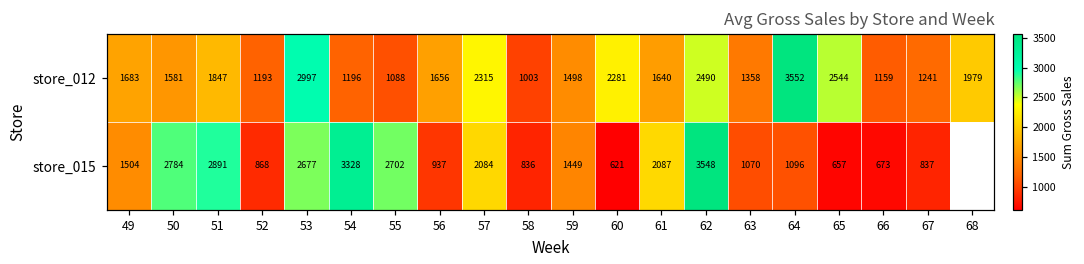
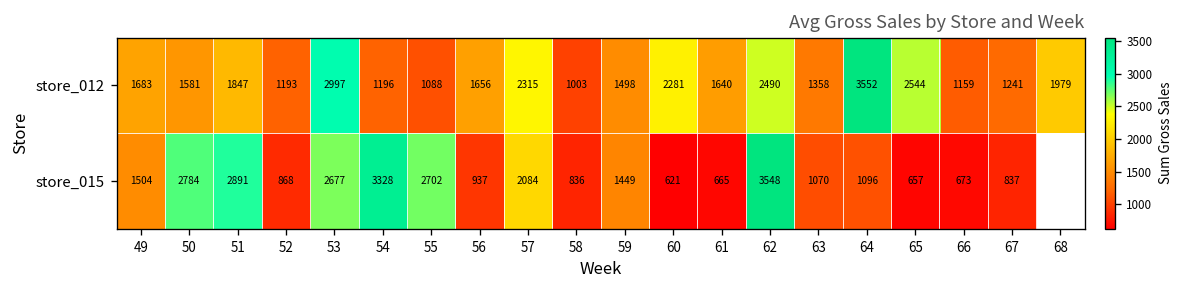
store_015, 61: 2087 -> 665
